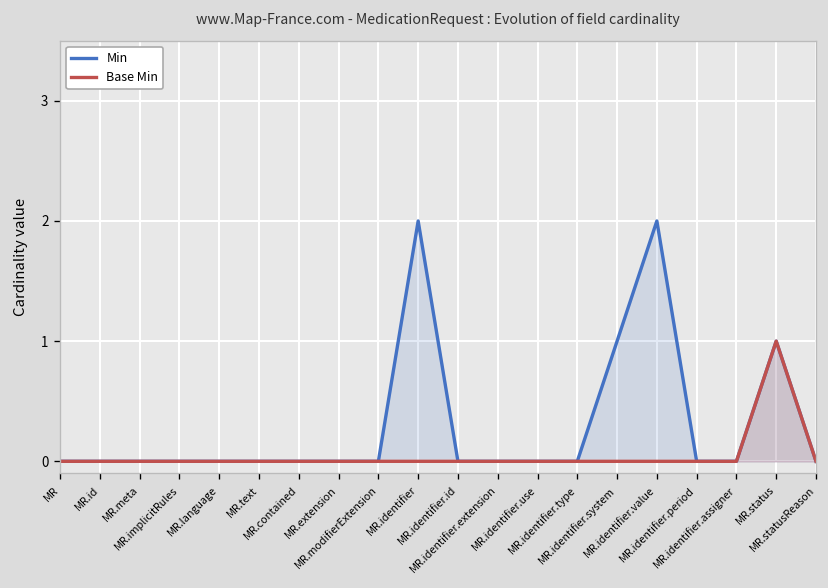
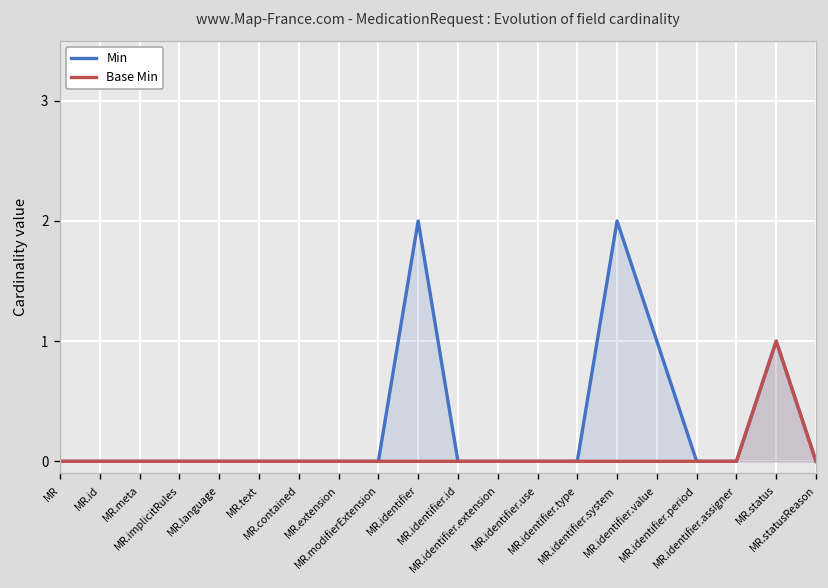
Min, MR.identifier.system: 1 -> 2
Min, MR.identifier.value: 2 -> 1
